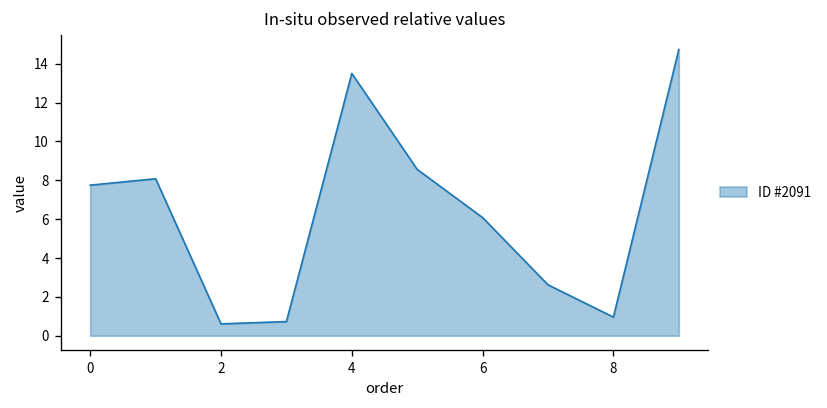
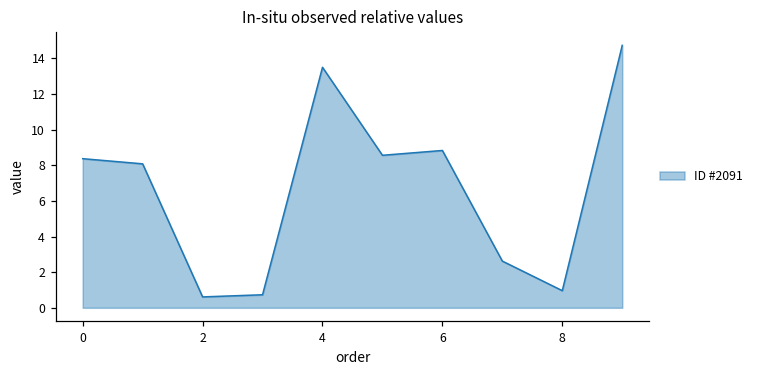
0: 7.8 -> 8.4
6: 6.1 -> 8.8
